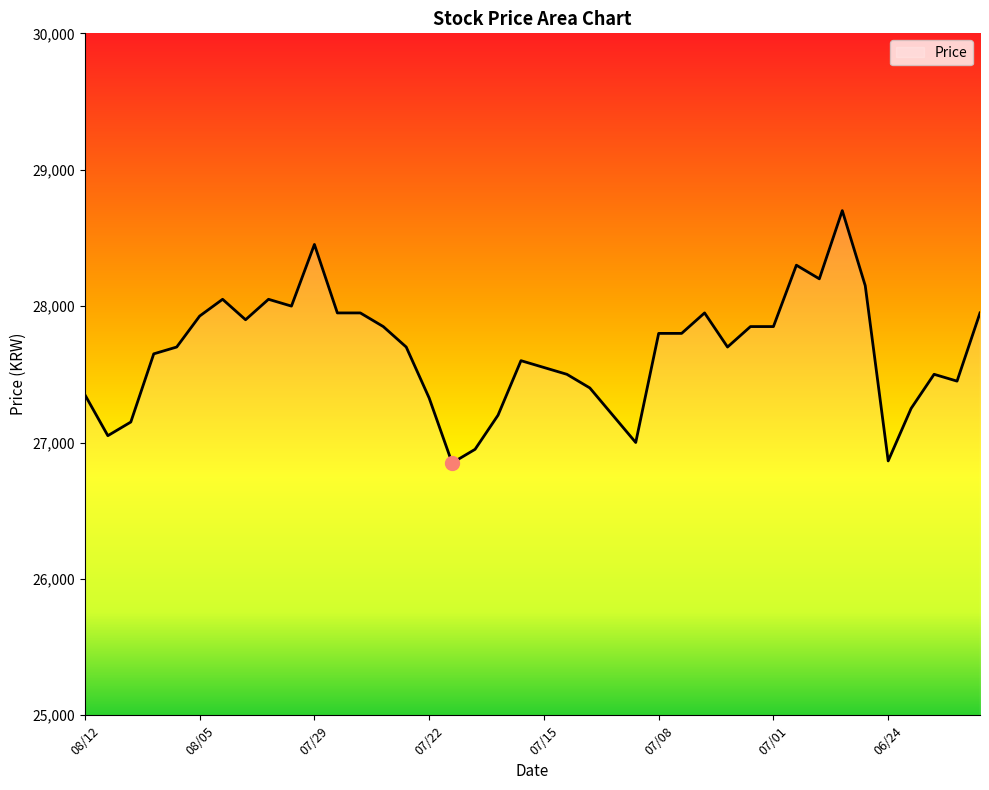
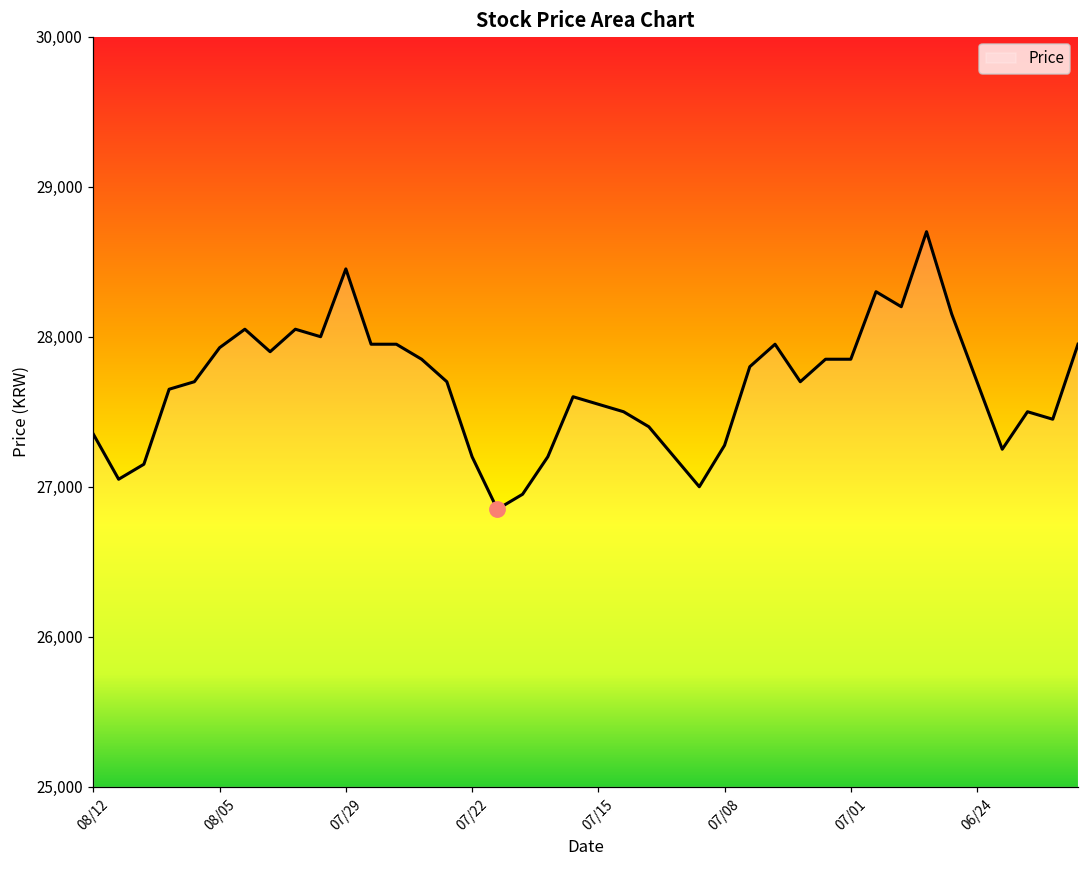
Price, 07/22: 27,330 -> 27,200
Price, 07/08: 27,800 -> 27,280
Price, 06/24: 26,870 -> 27,700
